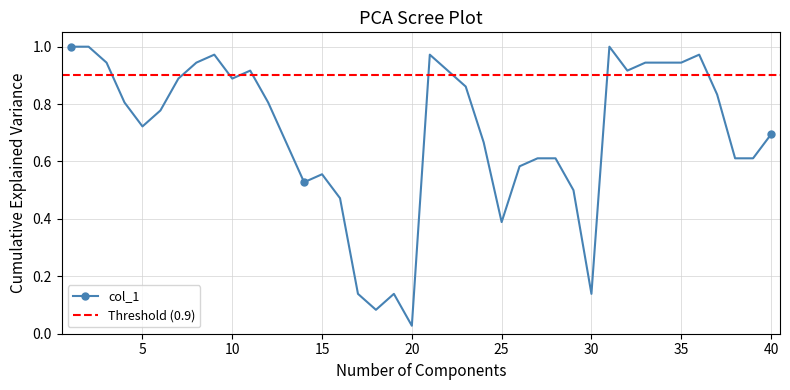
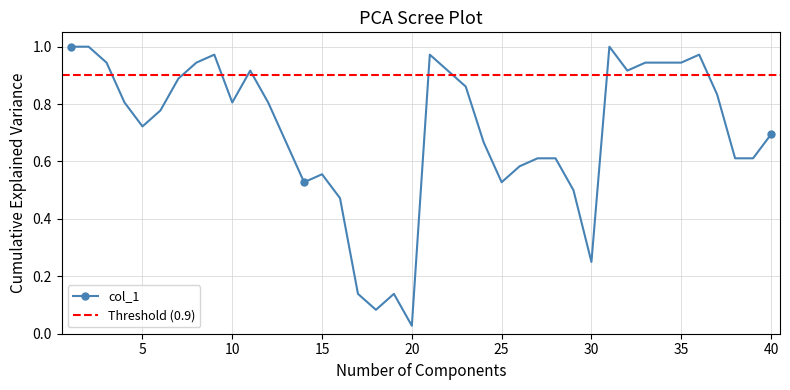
10: 0.89 -> 0.81
25: 0.39 -> 0.53
30: 0.14 -> 0.25
